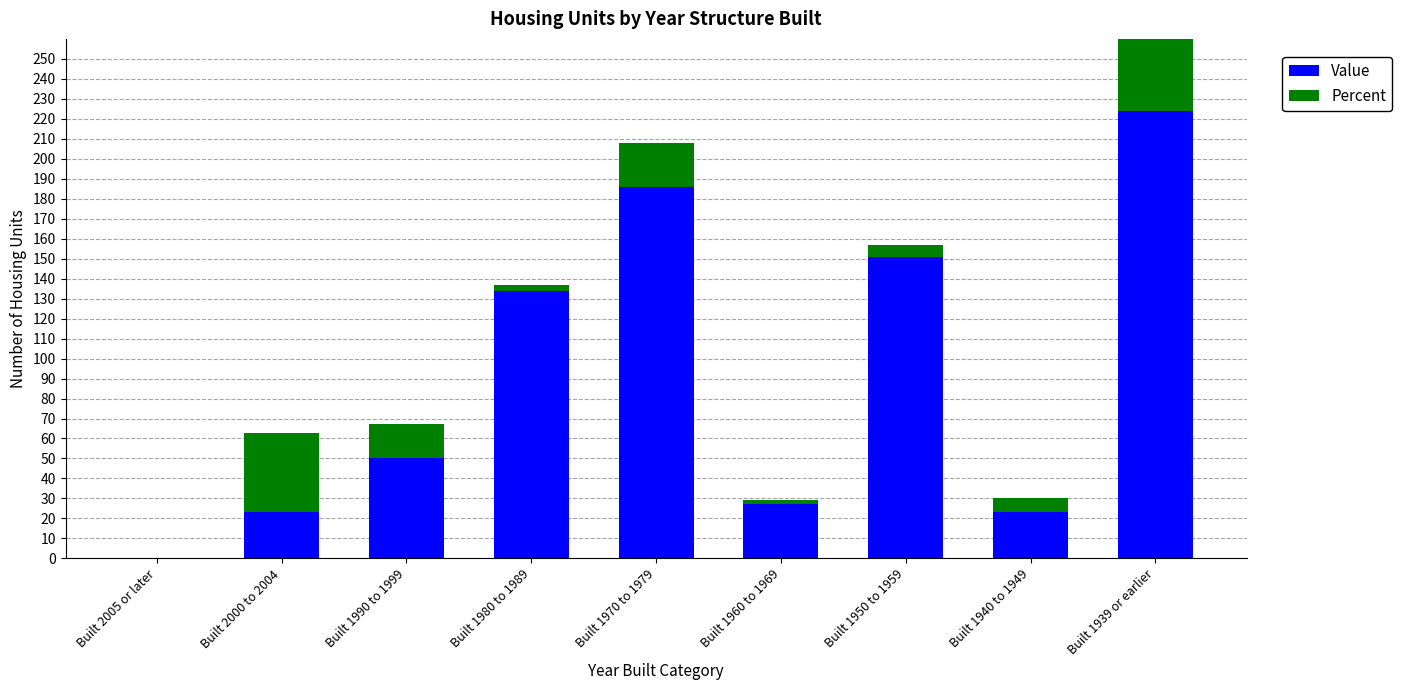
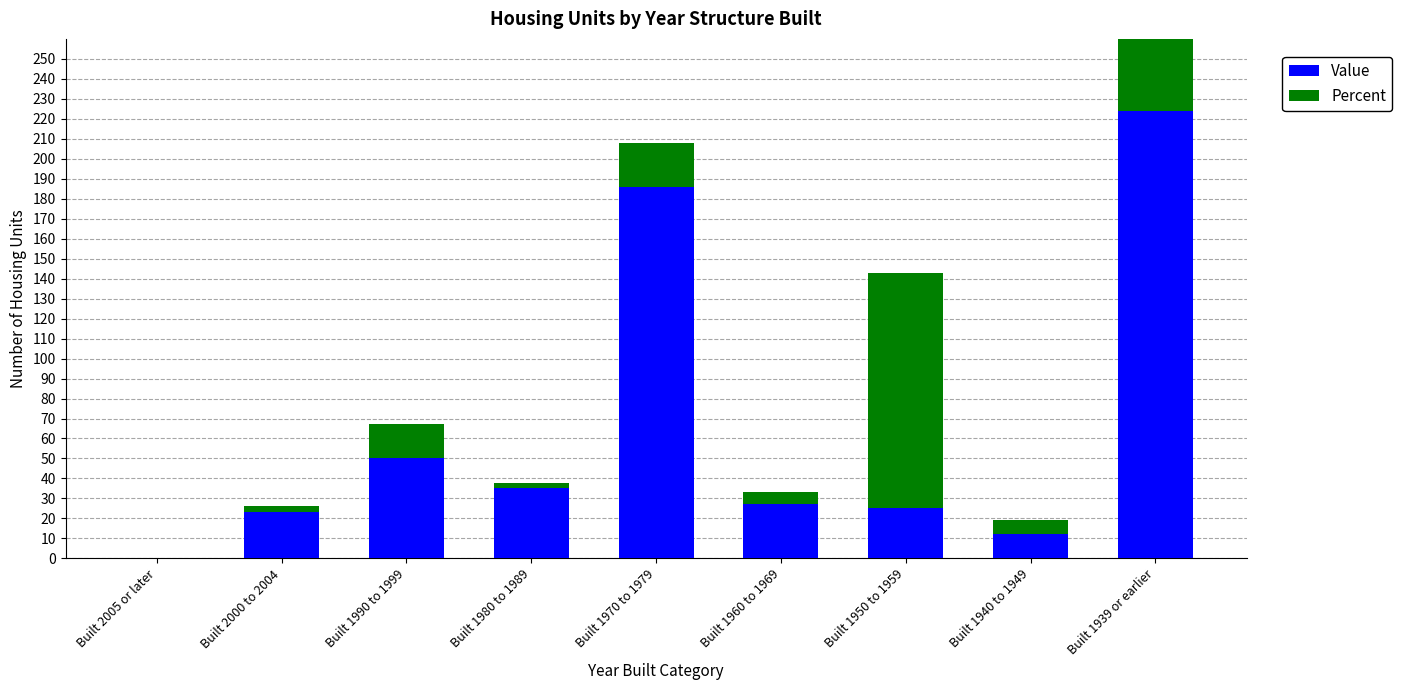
Percent, Built 2000 to 2004: 40 -> 3
Value, Built 1980 to 1989: 134 -> 35
Percent, Built 1960 to 1969: 2 -> 6
Value, Built 1950 to 1959: 151 -> 25
Percent, Built 1950 to 1959: 6 -> 118
Value, Built 1940 to 1949: 23 -> 12
